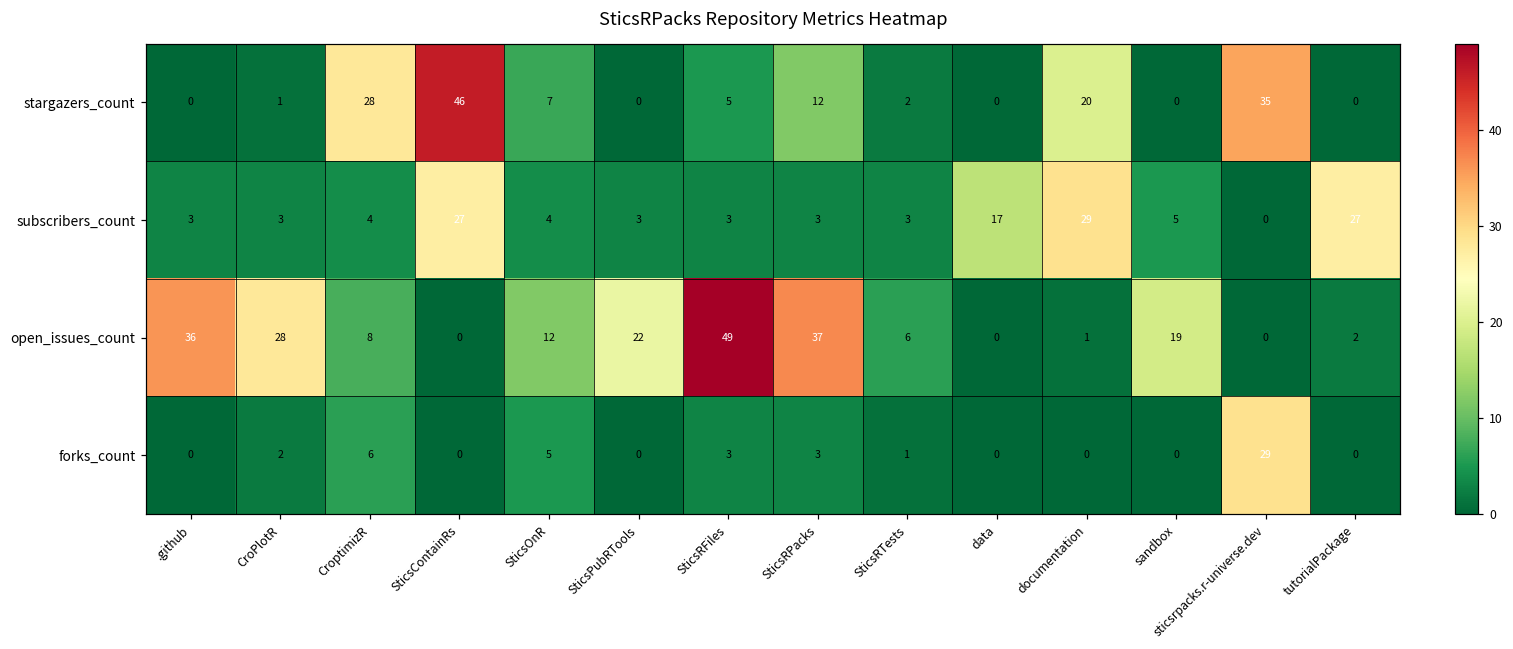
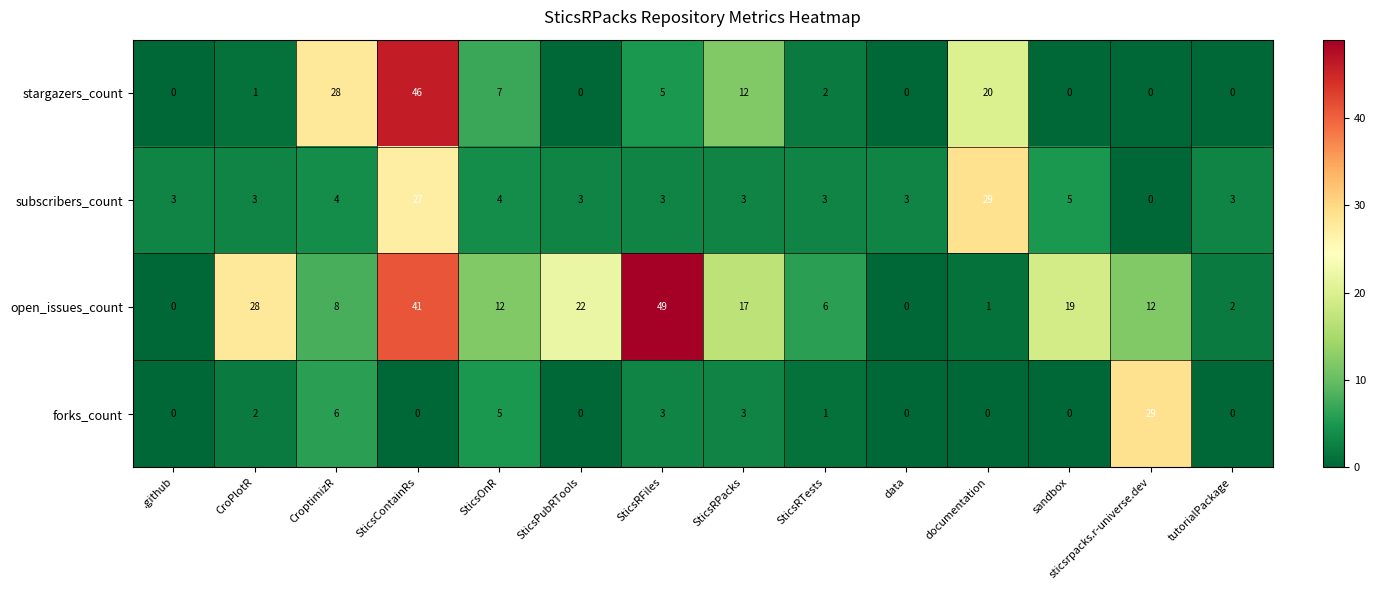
stargazers_count, sticsrpacks.r-universe.dev: 35 -> 0
subscribers_count, data: 17 -> 3
subscribers_count, tutorialPackage: 27 -> 3
open_issues_count, .github: 36 -> 0
open_issues_count, SticsContainRs: 0 -> 41
open_issues_count, SticsRPacks: 37 -> 17
open_issues_count, sticsrpacks.r-universe.dev: 0 -> 12
